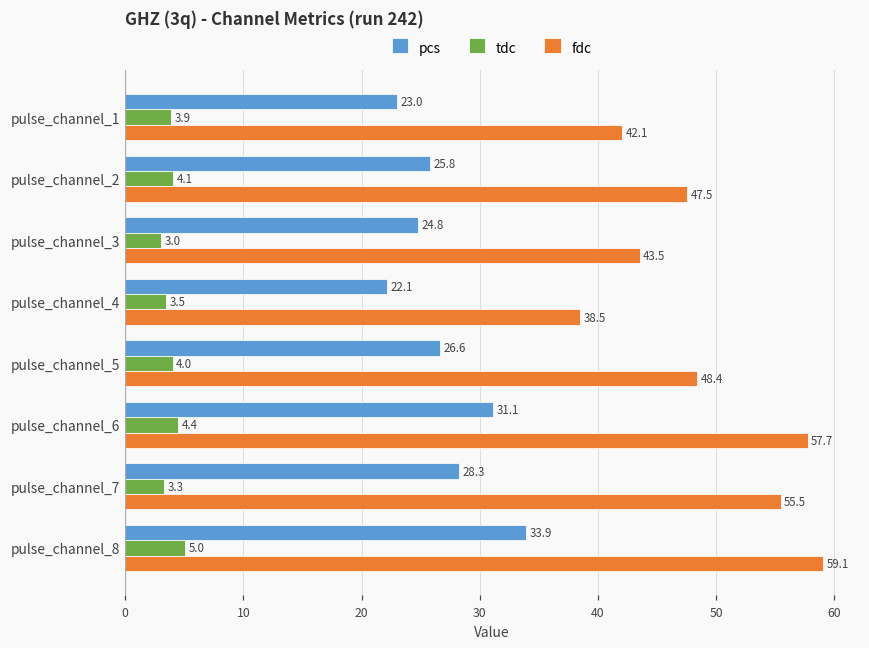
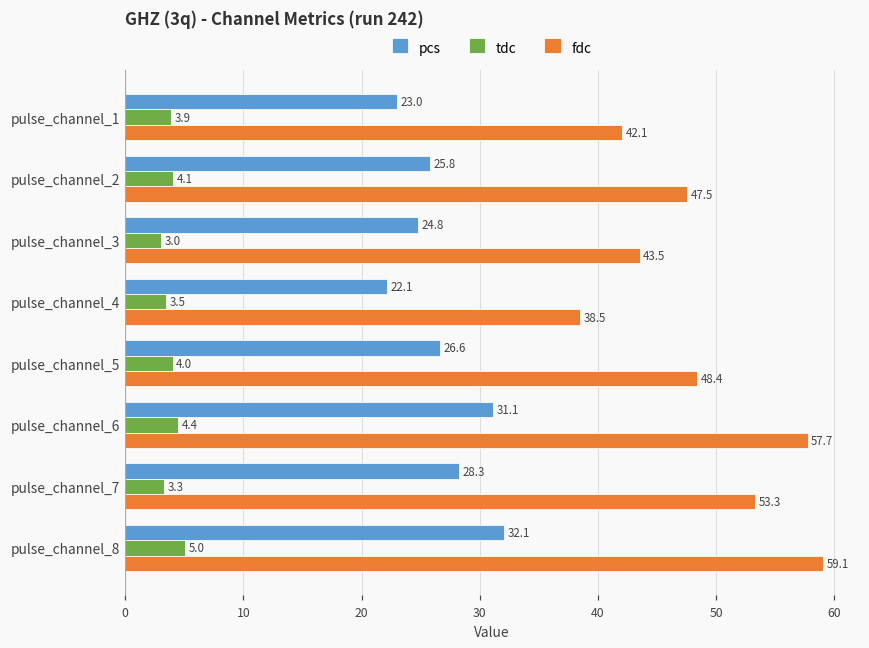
fdc, pulse_channel_7: 55.5 -> 53.3
pcs, pulse_channel_8: 33.9 -> 32.1
